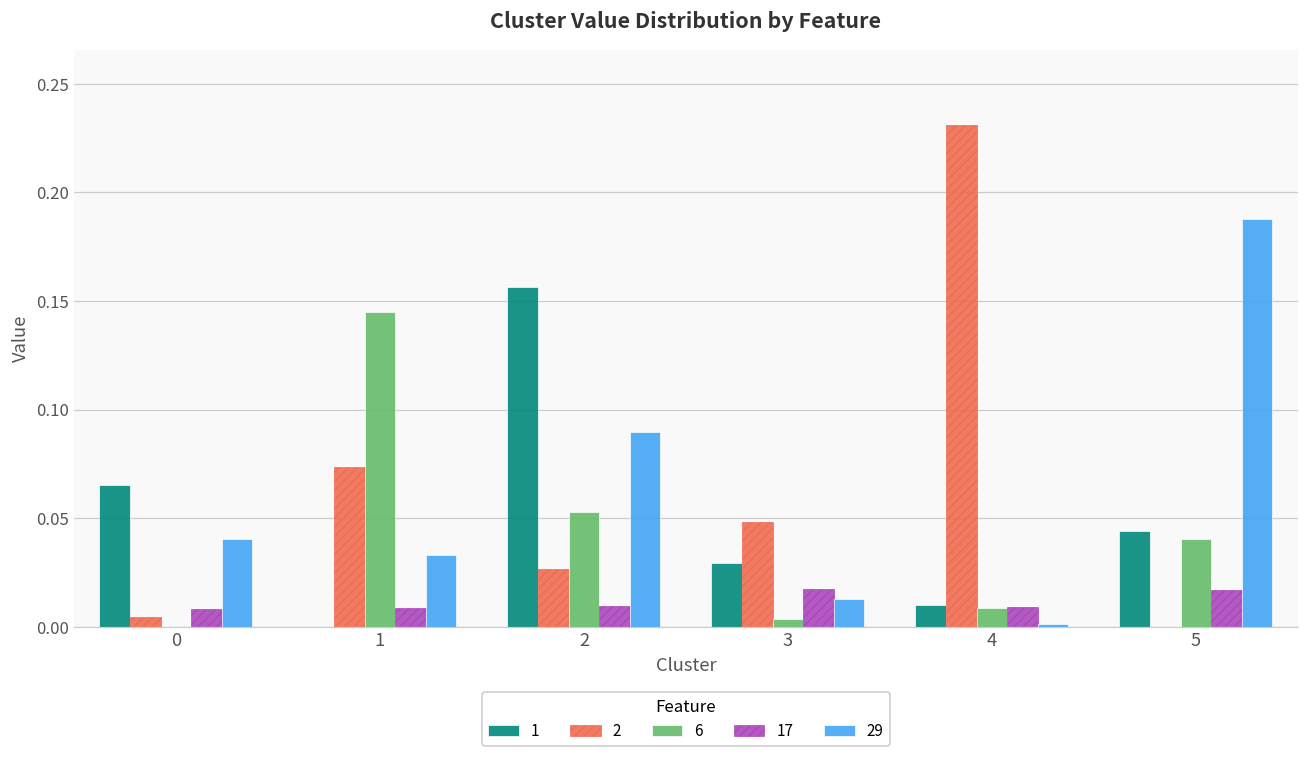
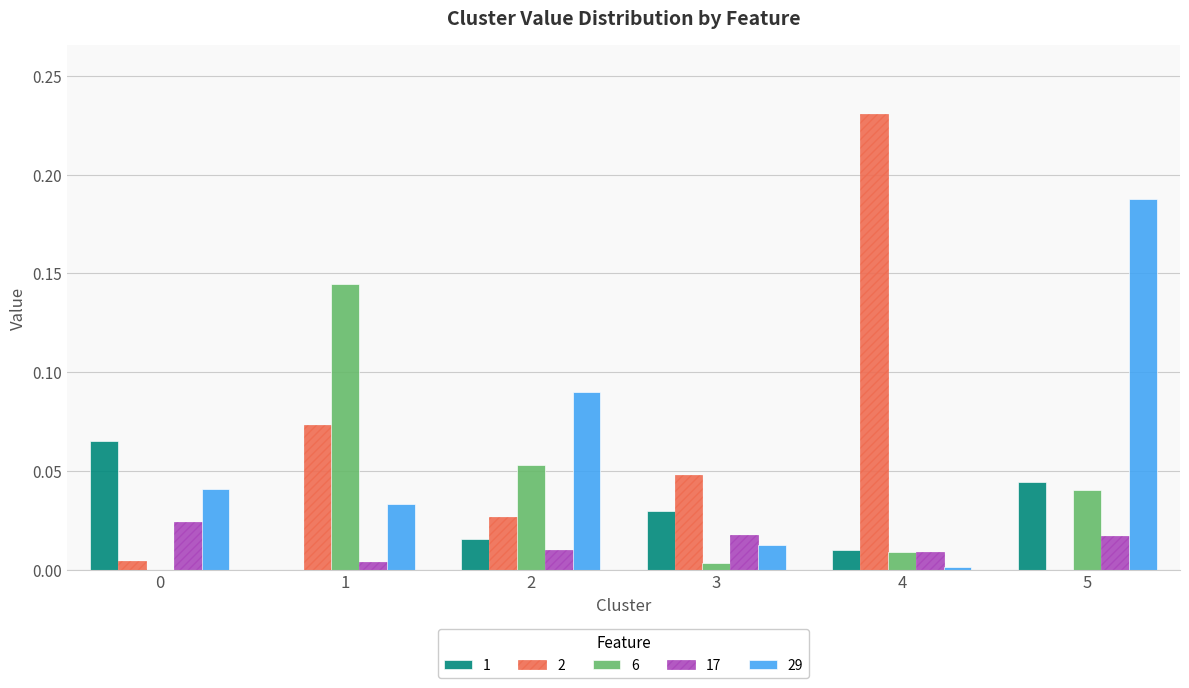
17, 0: 0.008 -> 0.024
17, 1: 0.009 -> 0.004
1, 2: 0.156 -> 0.015
